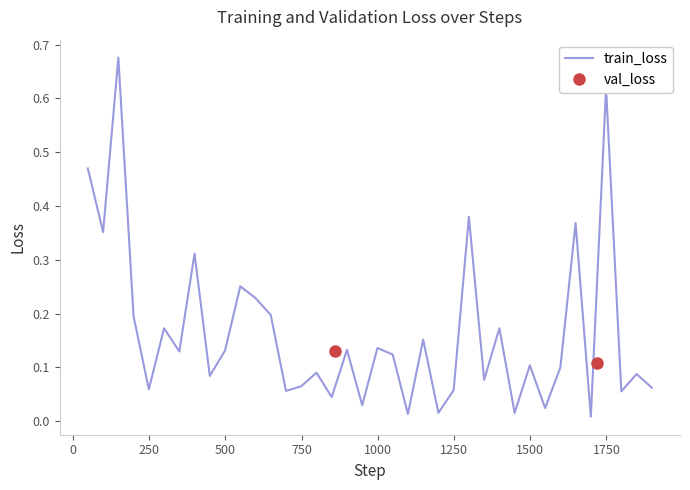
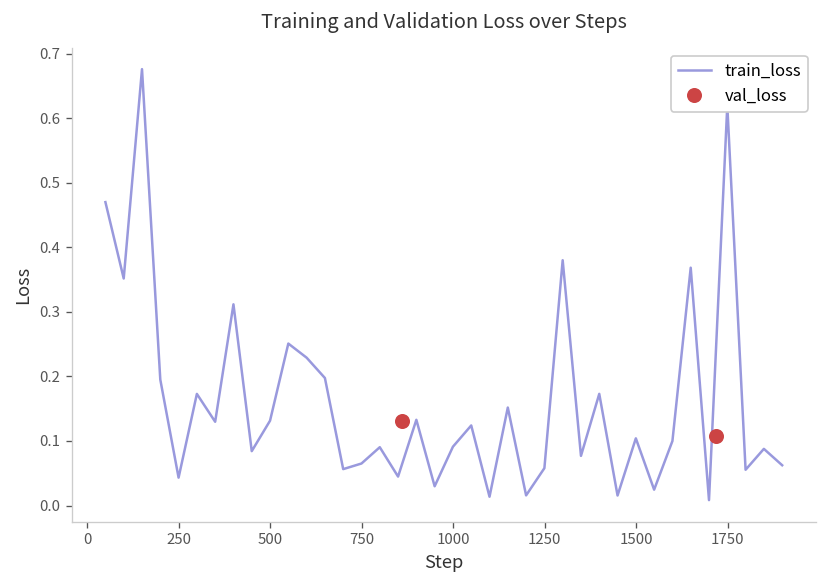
train_loss, 250: 0.06 -> 0.04
train_loss, 1000: 0.14 -> 0.09
